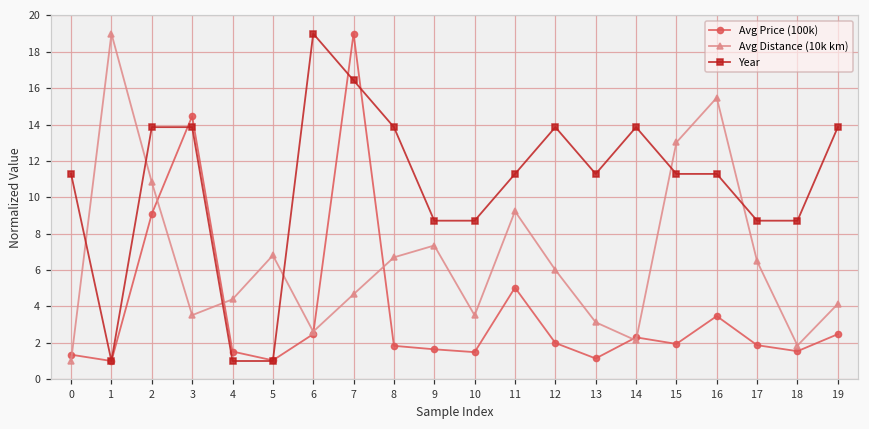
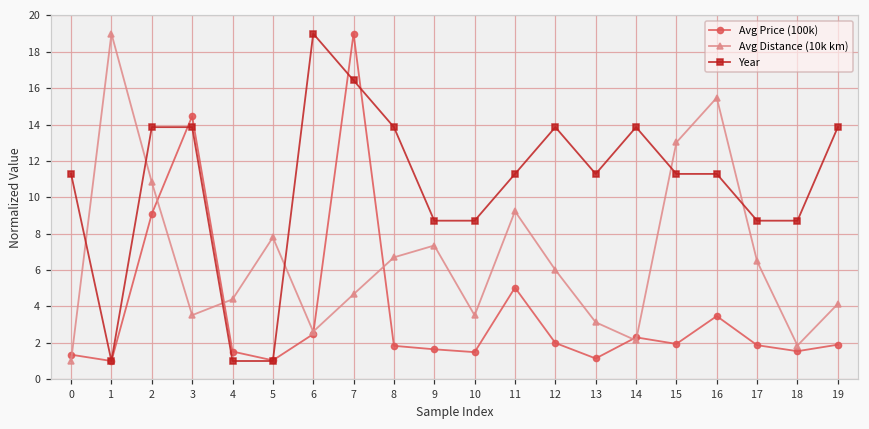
Avg Distance (10k km), 5: 6.8 -> 7.8
Avg Price (100k), 19: 2.5 -> 1.9
